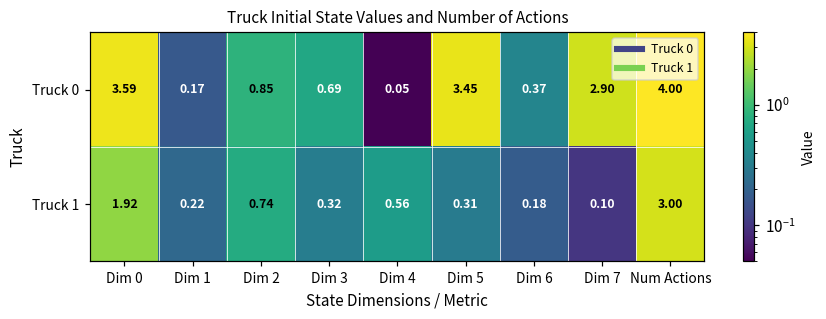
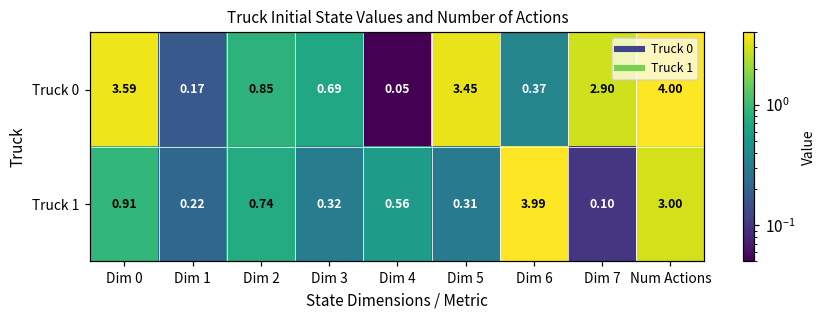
Truck 1, Dim 0: 1.92 -> 0.91
Truck 1, Dim 6: 0.18 -> 3.99
